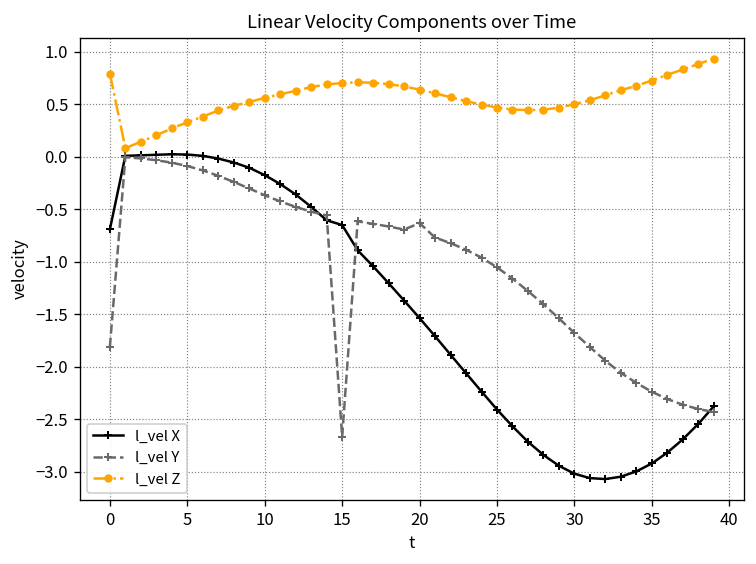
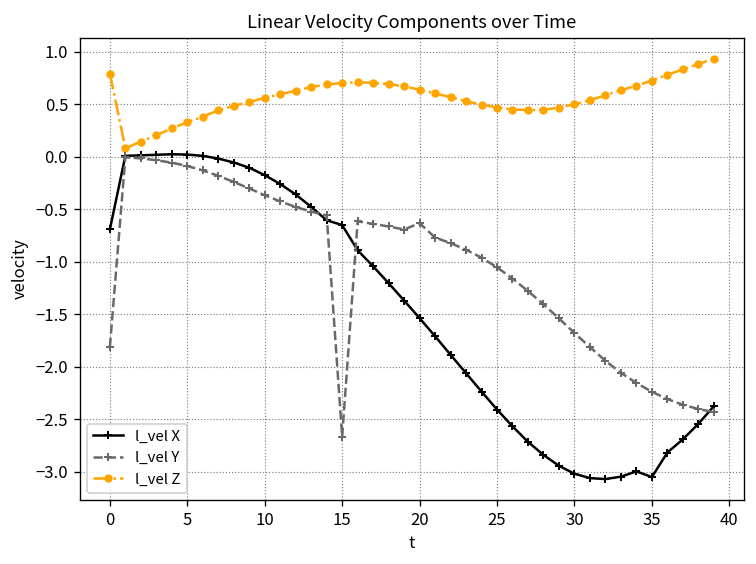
l_vel X, 35: -2.9 -> -3.0
